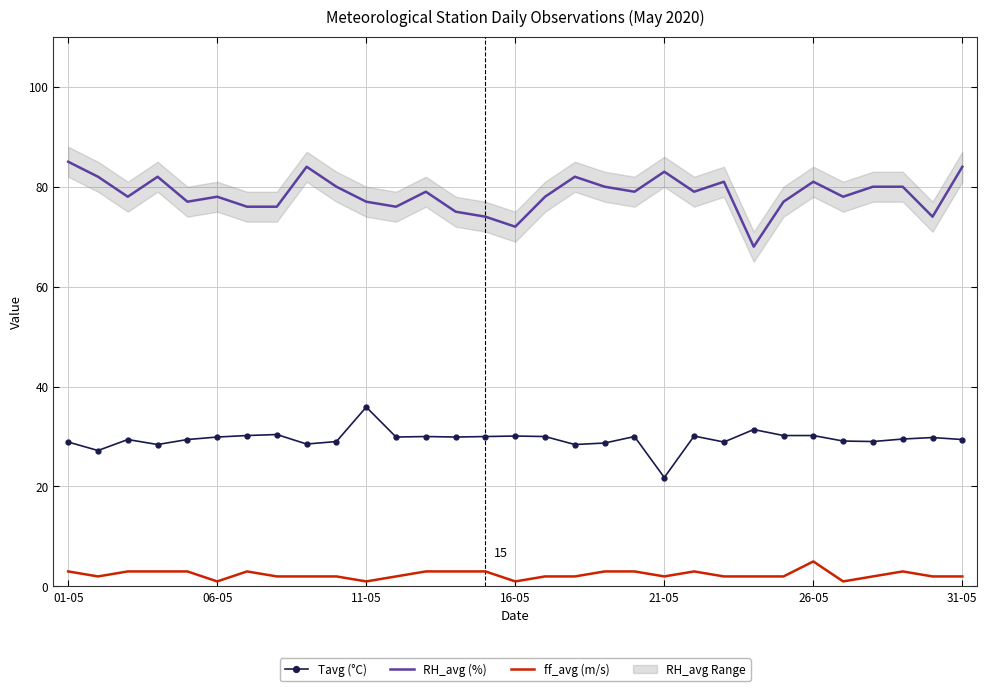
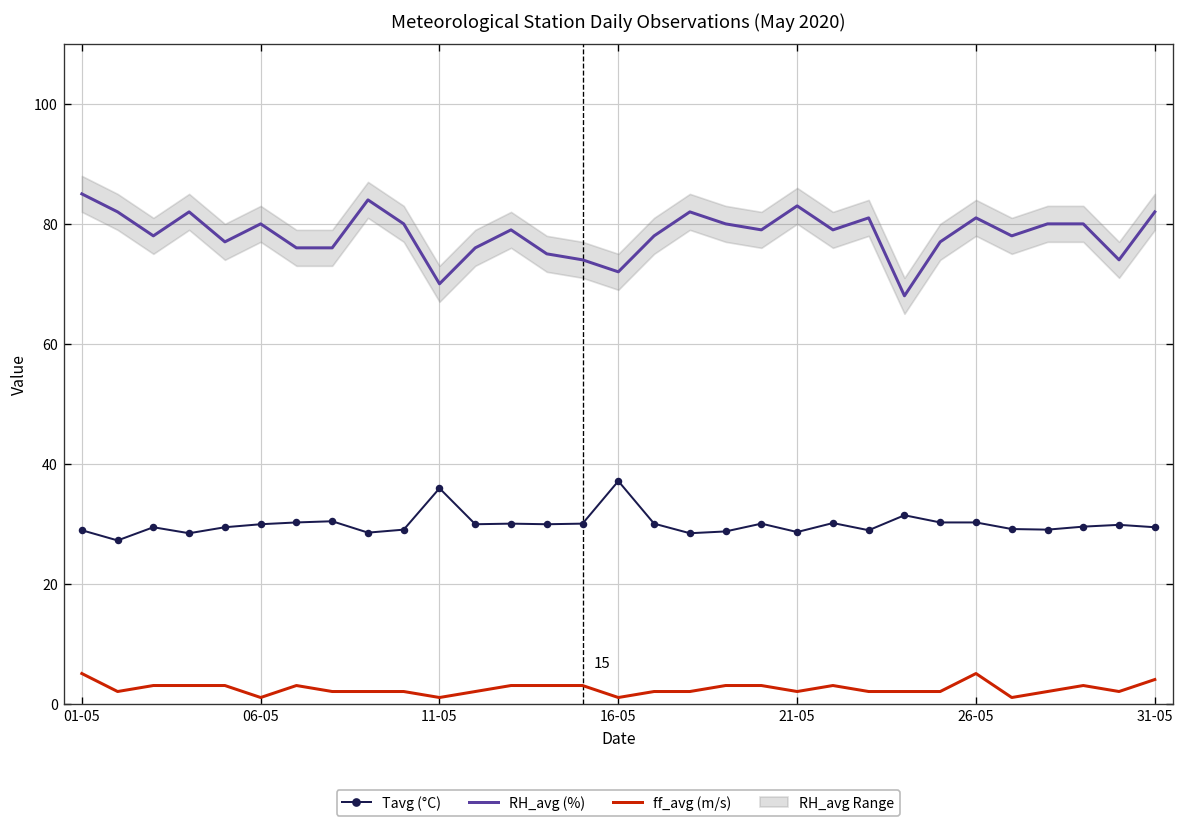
ff_avg (m/s), 01-05: 3 -> 5
RH_avg (%), 06-05: 78 -> 80
RH_avg (%), 11-05: 77 -> 70
Tavg (°C), 16-05: 30 -> 37
Tavg (°C), 21-05: 22 -> 29
RH_avg (%), 31-05: 84 -> 82
ff_avg (m/s), 31-05: 2 -> 4
